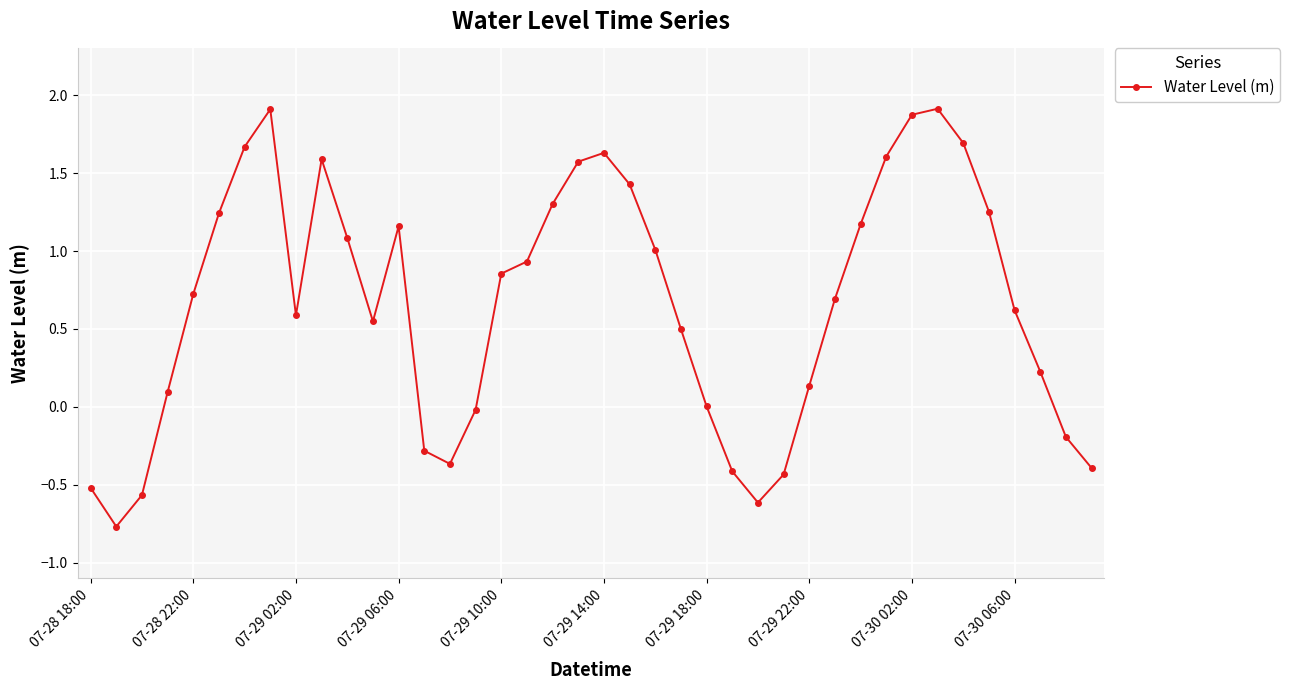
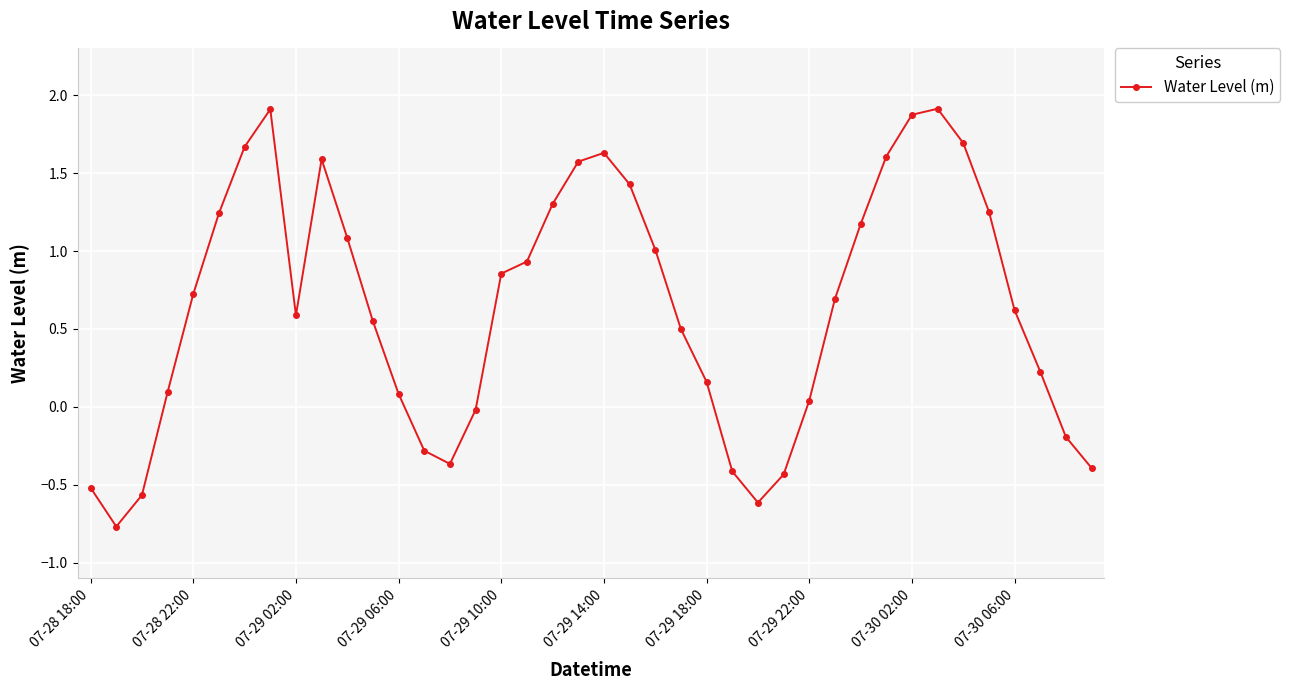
07-29 06:00: 1.16 -> 0.08
07-29 18:00: 0.00 -> 0.16
07-29 22:00: 0.14 -> 0.04
